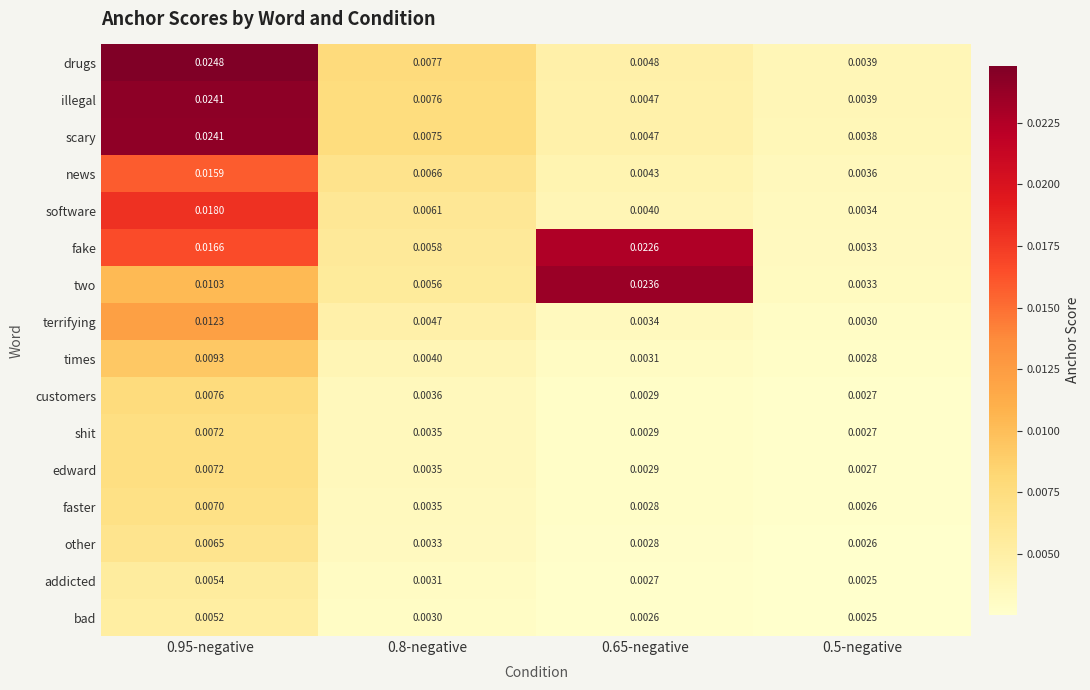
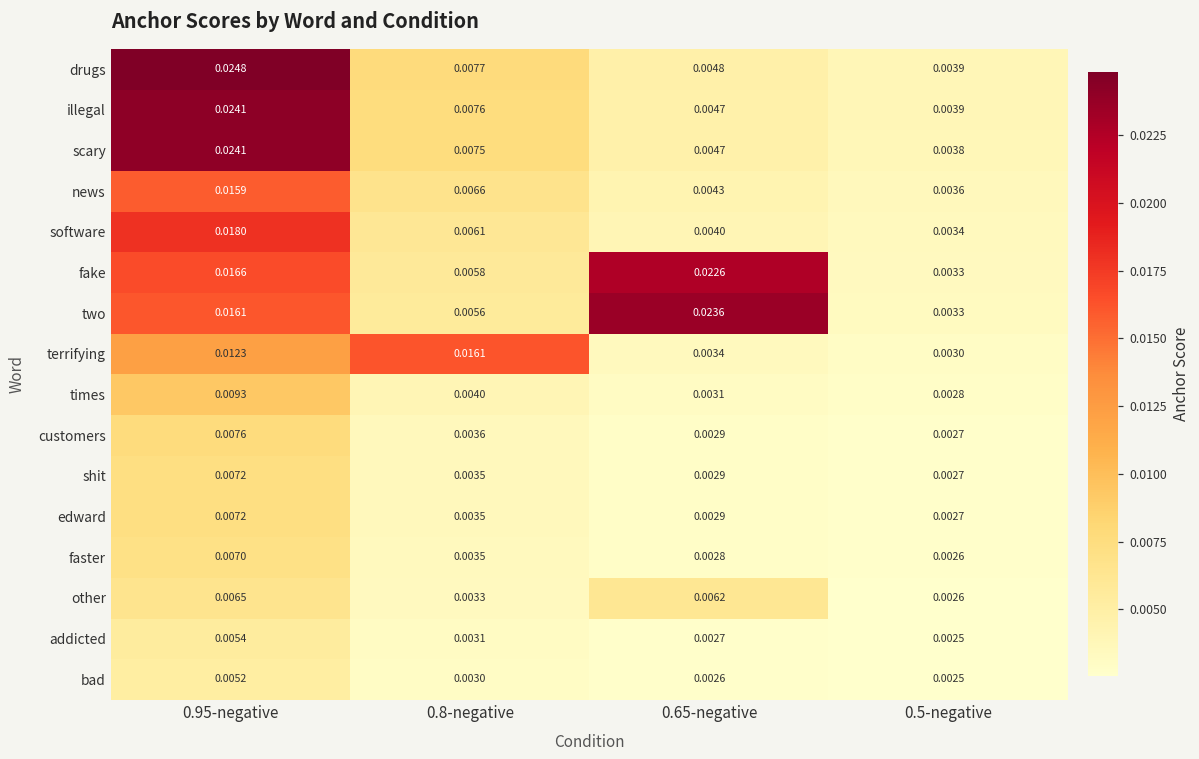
two, 0.95-negative: 0.0103 -> 0.0161
terrifying, 0.8-negative: 0.0047 -> 0.0161
other, 0.65-negative: 0.0028 -> 0.0062
